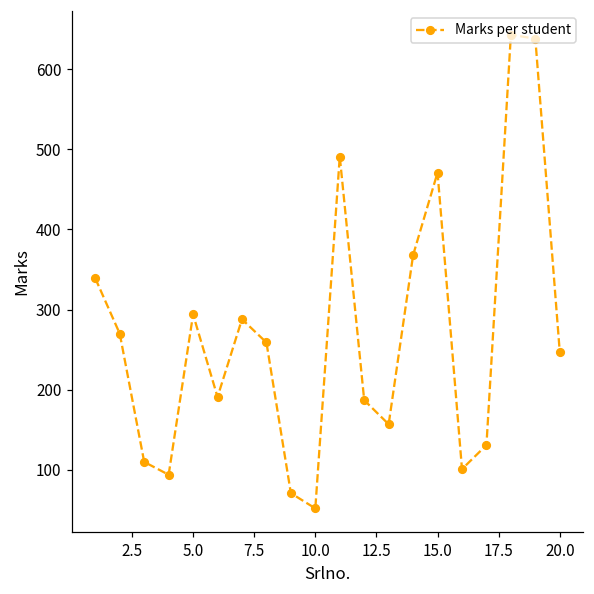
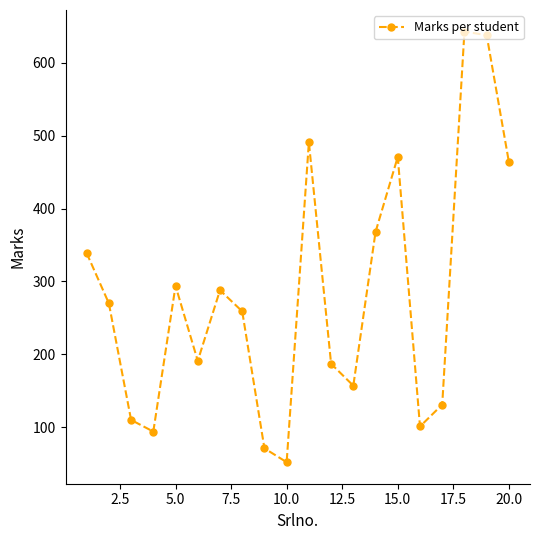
20.0: 250 -> 460
